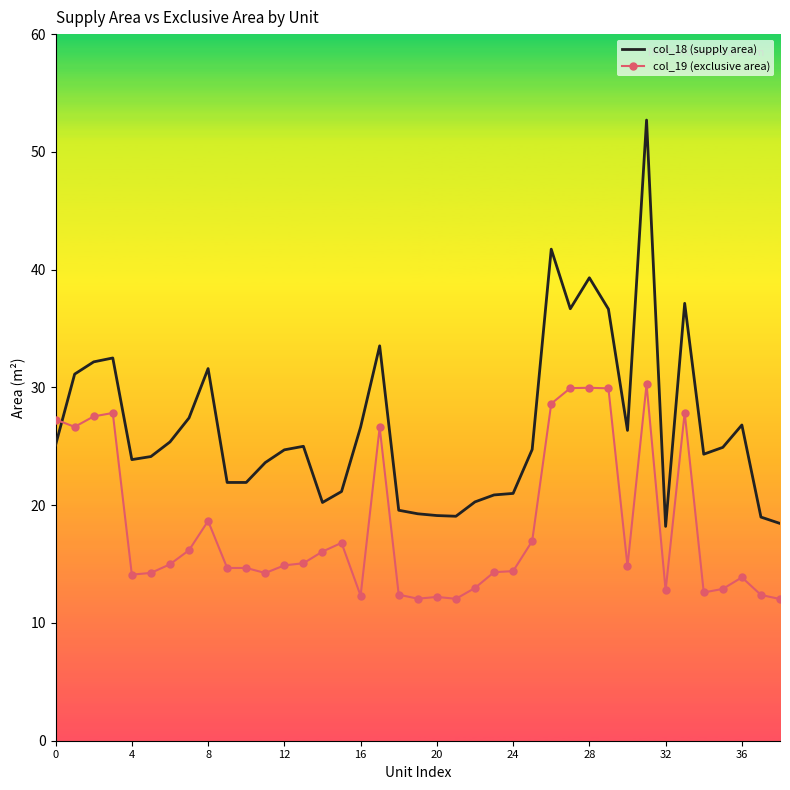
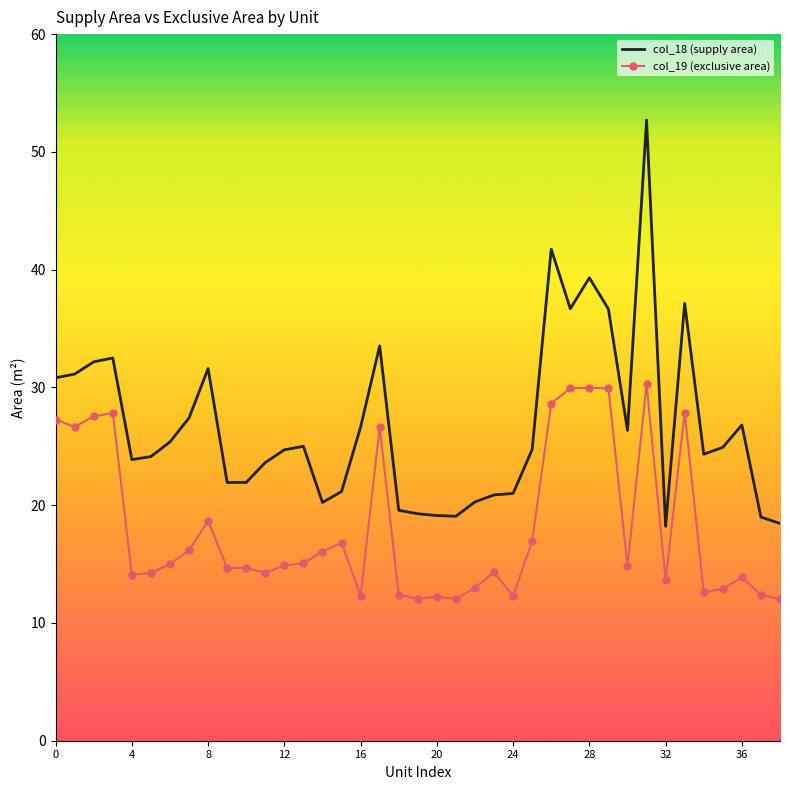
col_18 (supply area), 0: 25.1 -> 30.8
col_19 (exclusive area), 24: 14.4 -> 12.3
col_19 (exclusive area), 32: 12.8 -> 13.7
